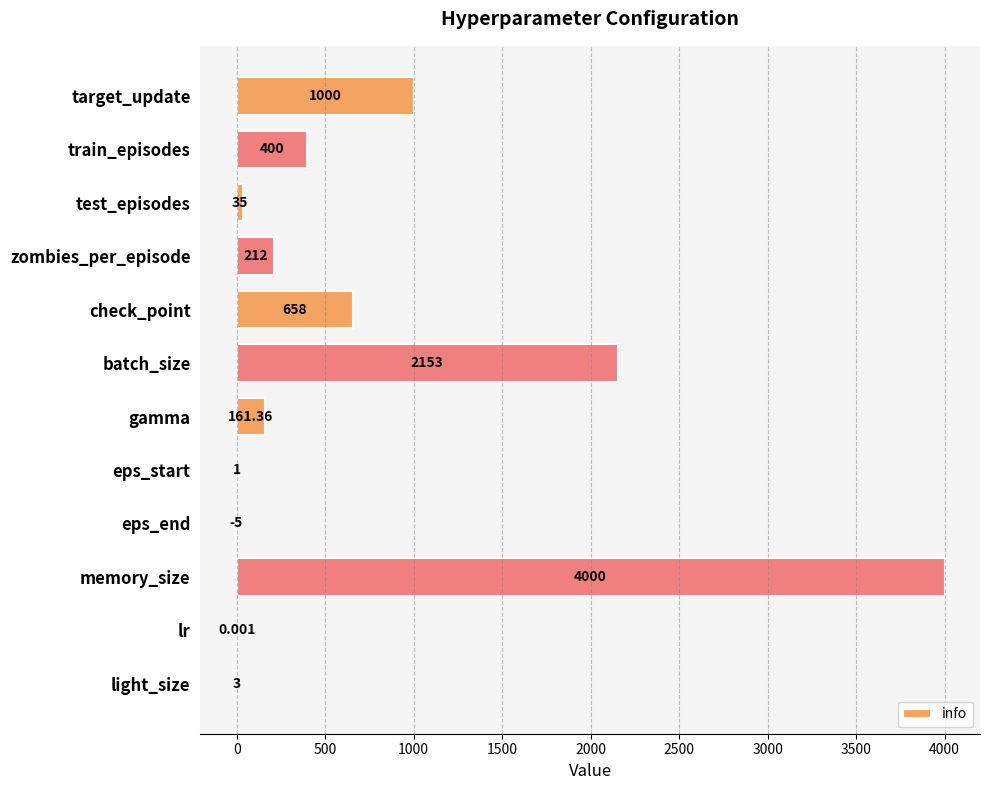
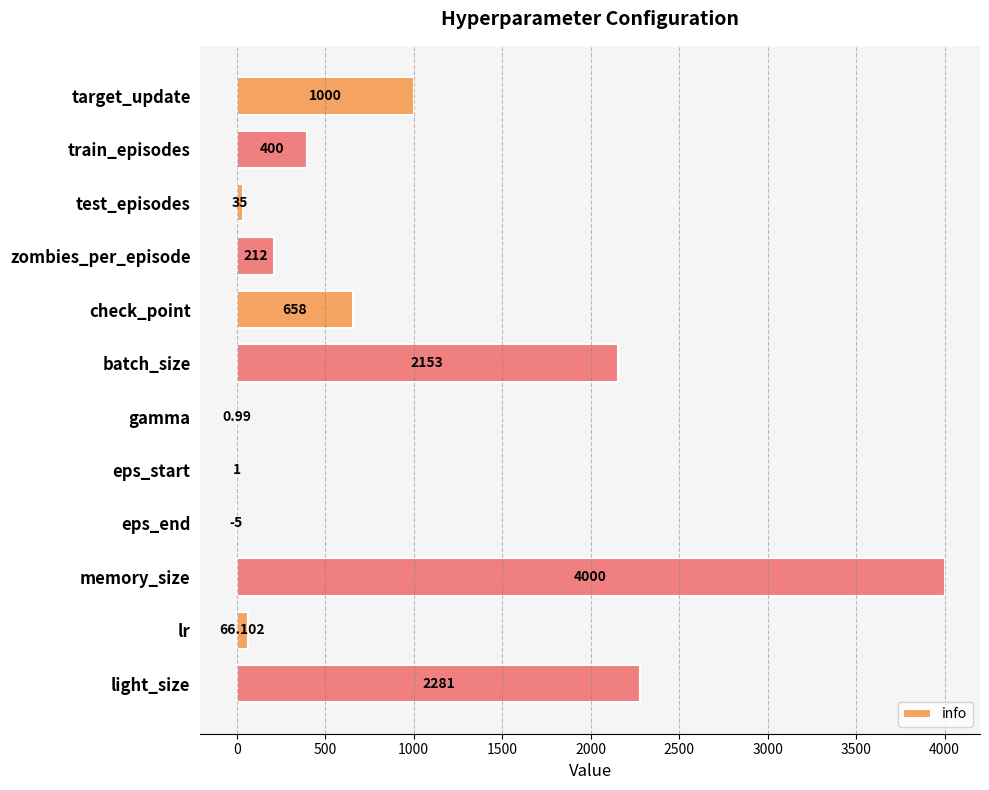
gamma: 161.36 -> 0.99
lr: 0.001 -> 66.102
light_size: 3 -> 2281
